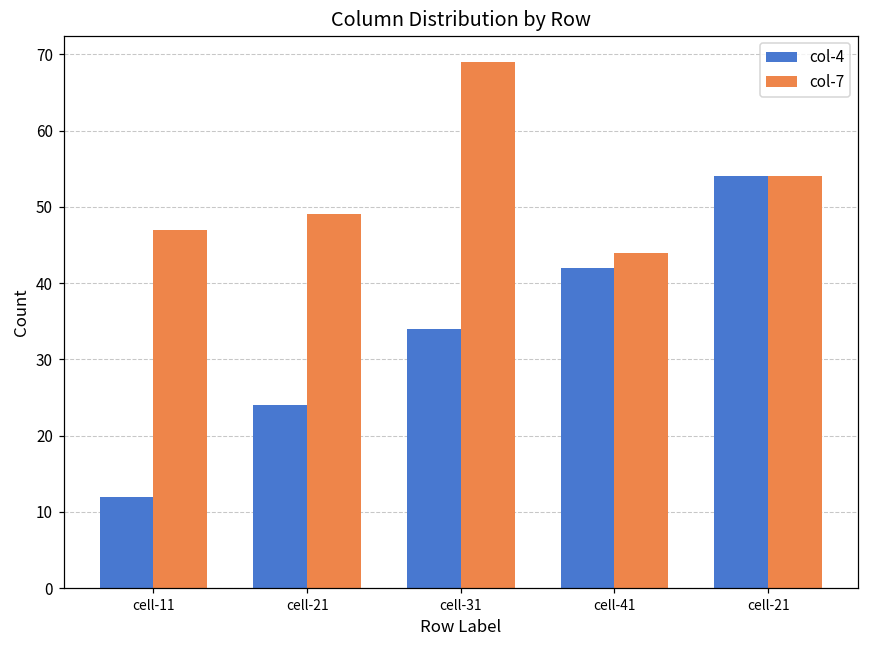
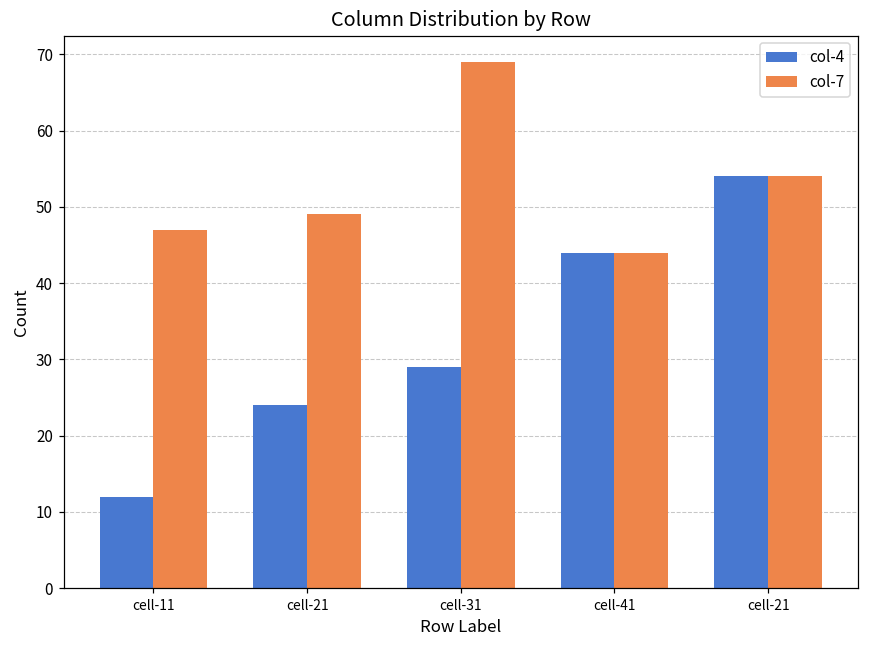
col-4, cell-31: 34 -> 29
col-4, cell-41: 42 -> 44
